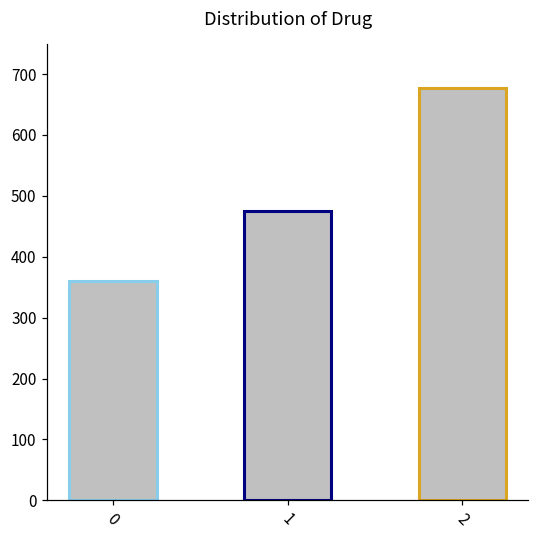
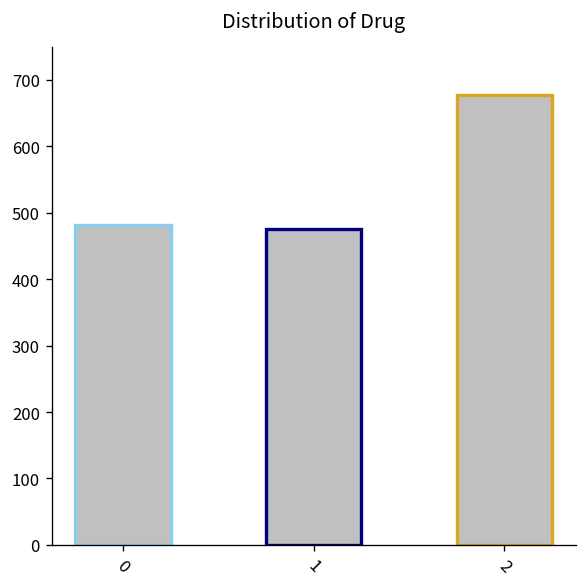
0: 360 -> 480
